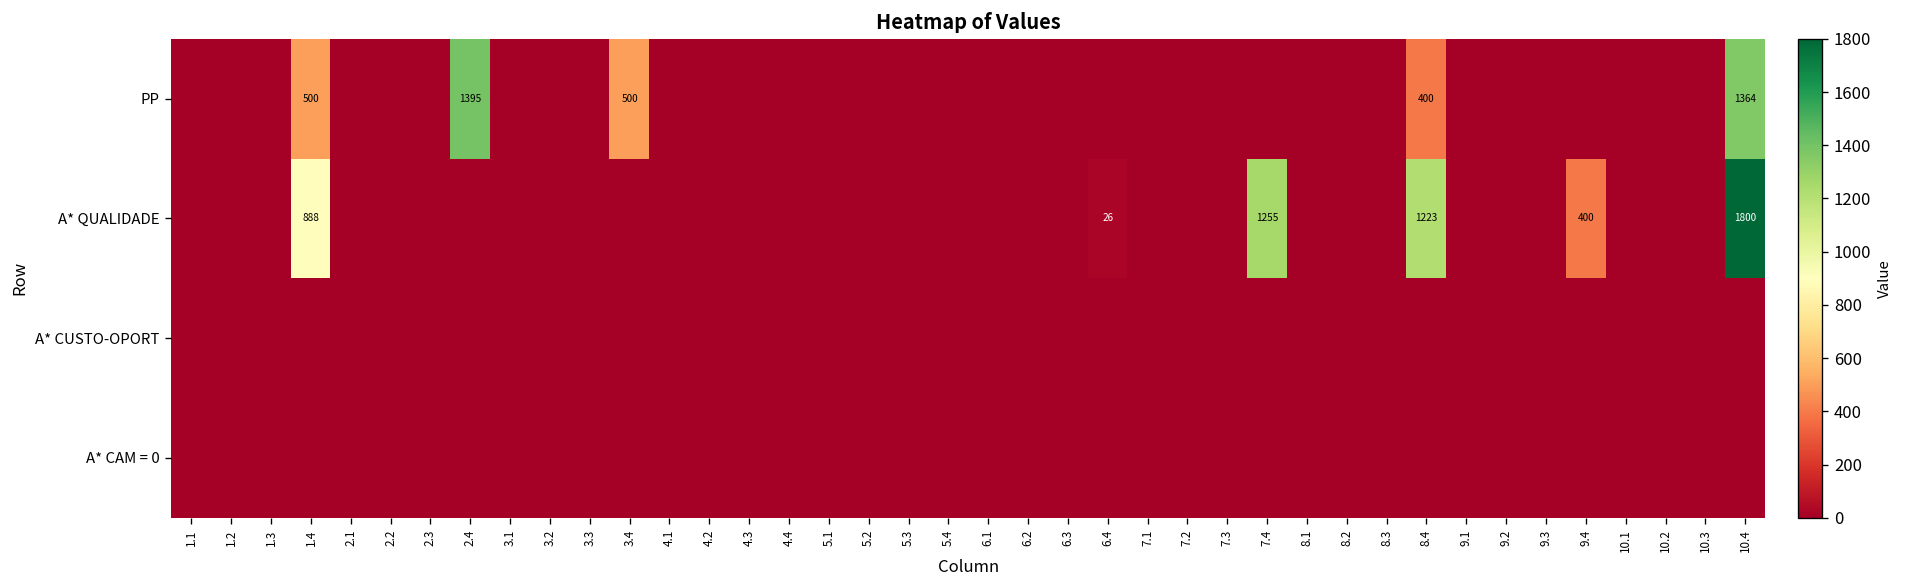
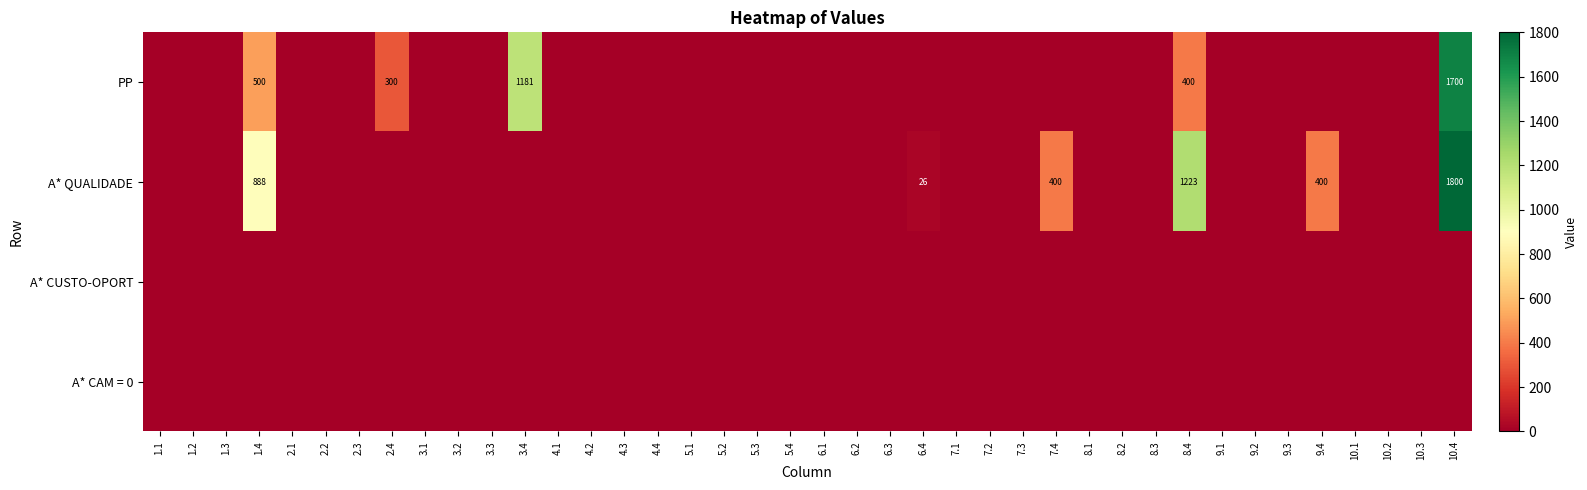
PP, 2.4: 1395 -> 300
PP, 3.4: 500 -> 1181
PP, 10.4: 1364 -> 1700
A* QUALIDADE, 7.4: 1255 -> 400
